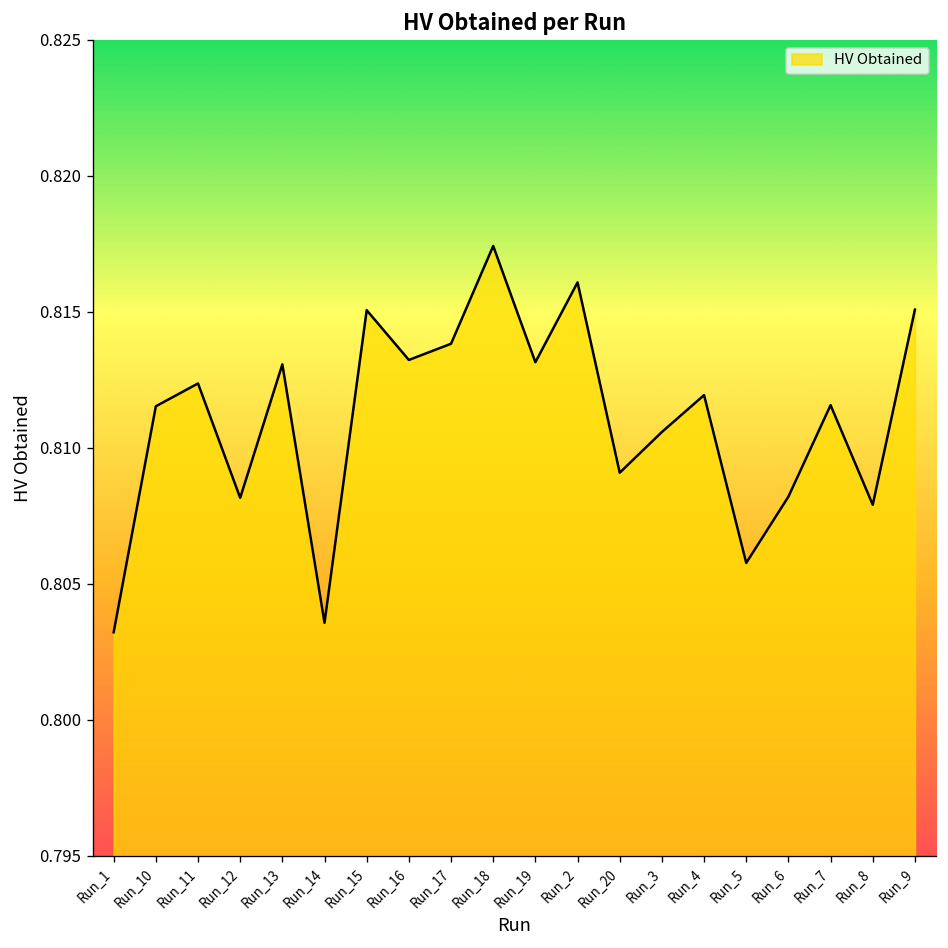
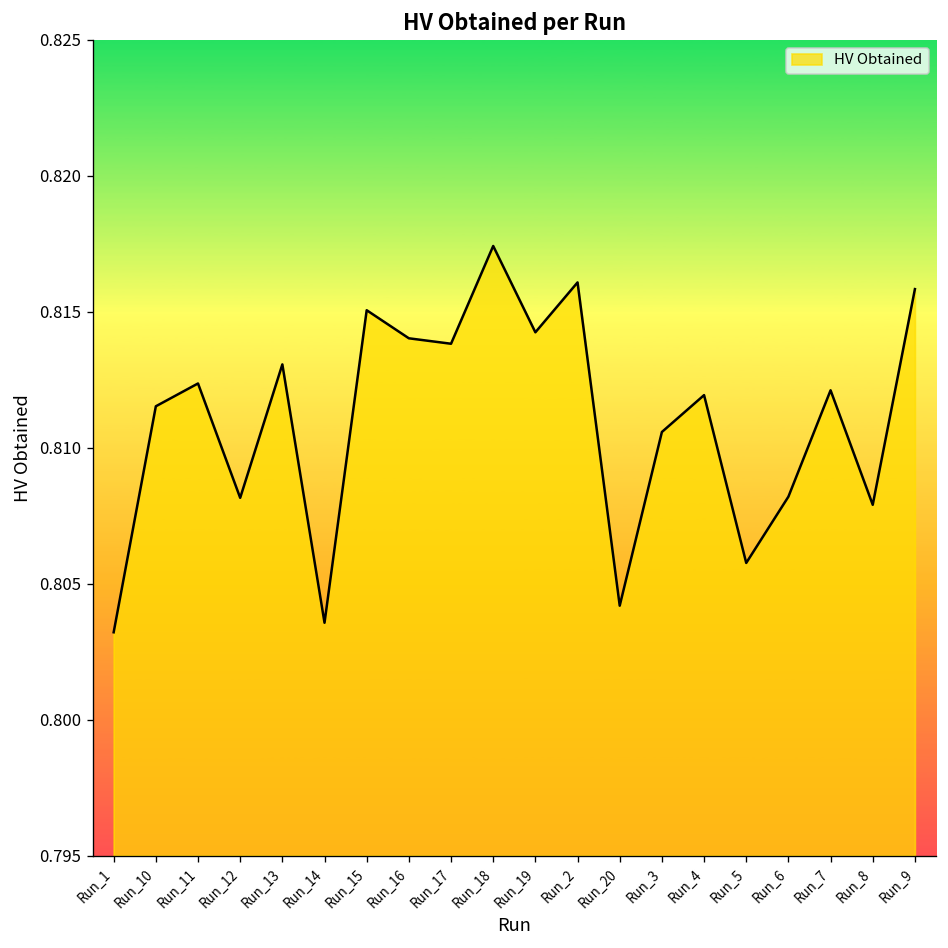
Run_16: 0.8132 -> 0.8140
Run_19: 0.8131 -> 0.8142
Run_20: 0.8091 -> 0.8042
Run_7: 0.8116 -> 0.8121
Run_9: 0.8151 -> 0.8158
